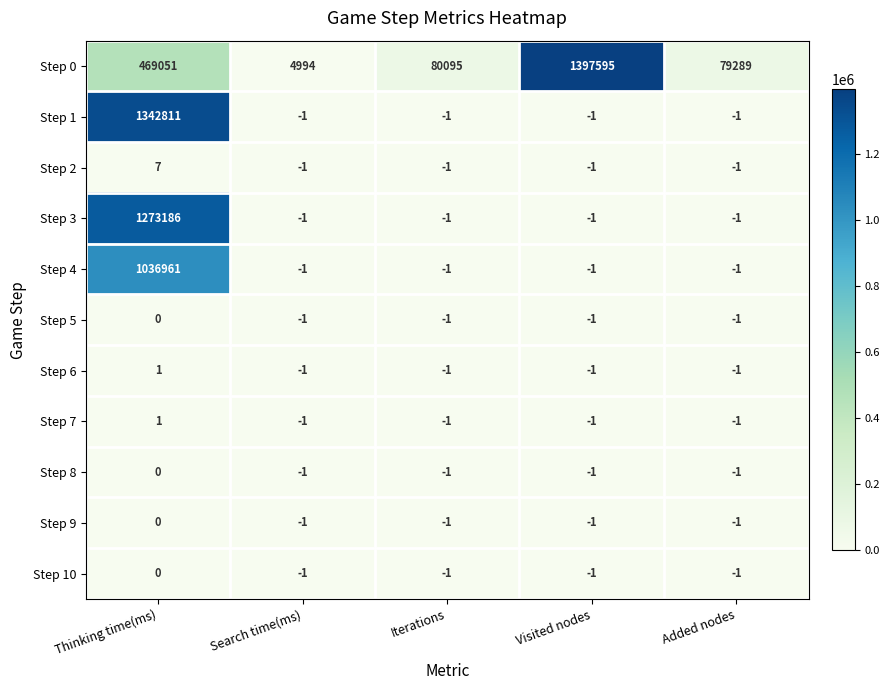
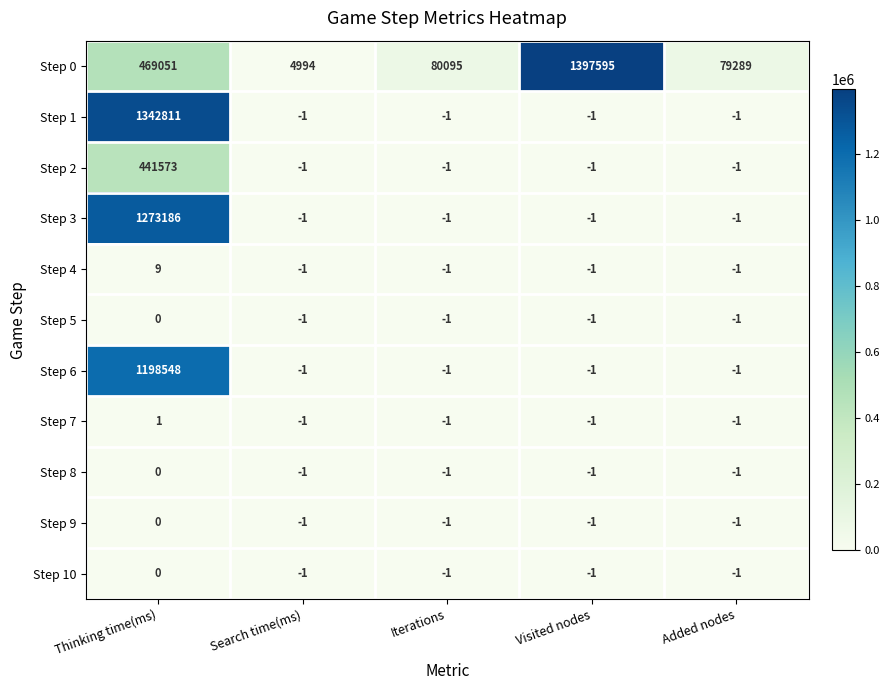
Step 2, Thinking time(ms): 7 -> 441573
Step 4, Thinking time(ms): 1036961 -> 9
Step 6, Thinking time(ms): 1 -> 1198548
